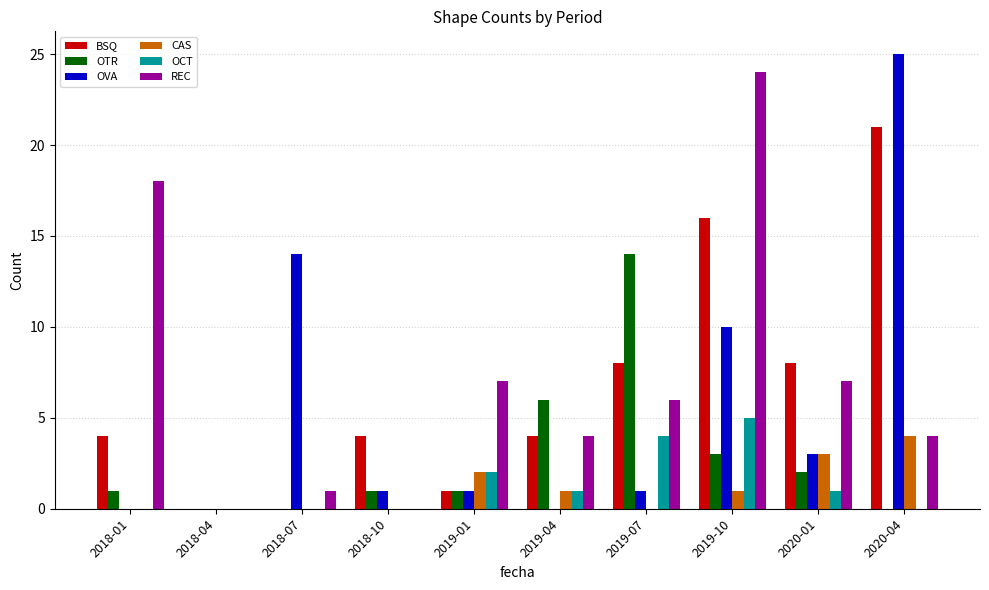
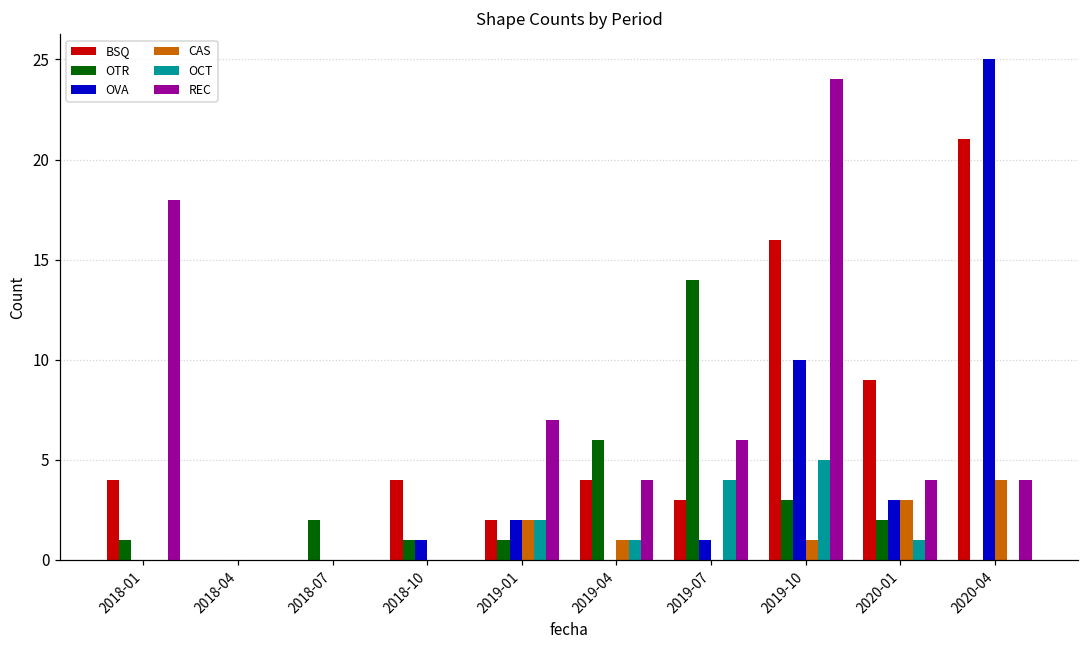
OTR, 2018-07: 0 -> 2
OVA, 2018-07: 14 -> 0
REC, 2018-07: 1 -> 0
BSQ, 2019-01: 1 -> 2
OVA, 2019-01: 1 -> 2
BSQ, 2019-07: 8 -> 3
BSQ, 2020-01: 8 -> 9
REC, 2020-01: 7 -> 4
